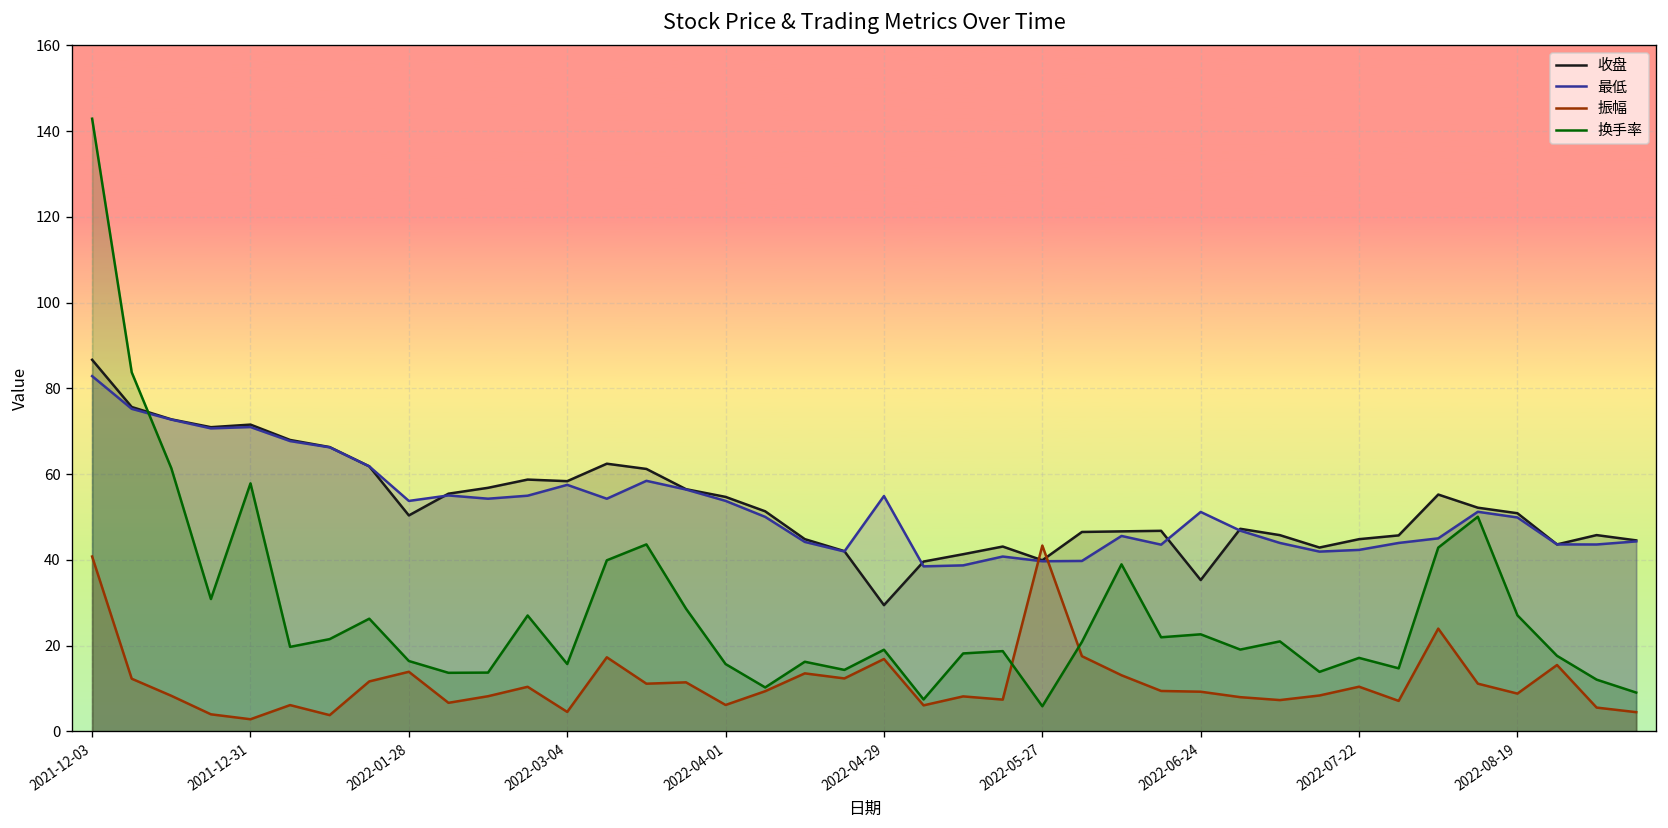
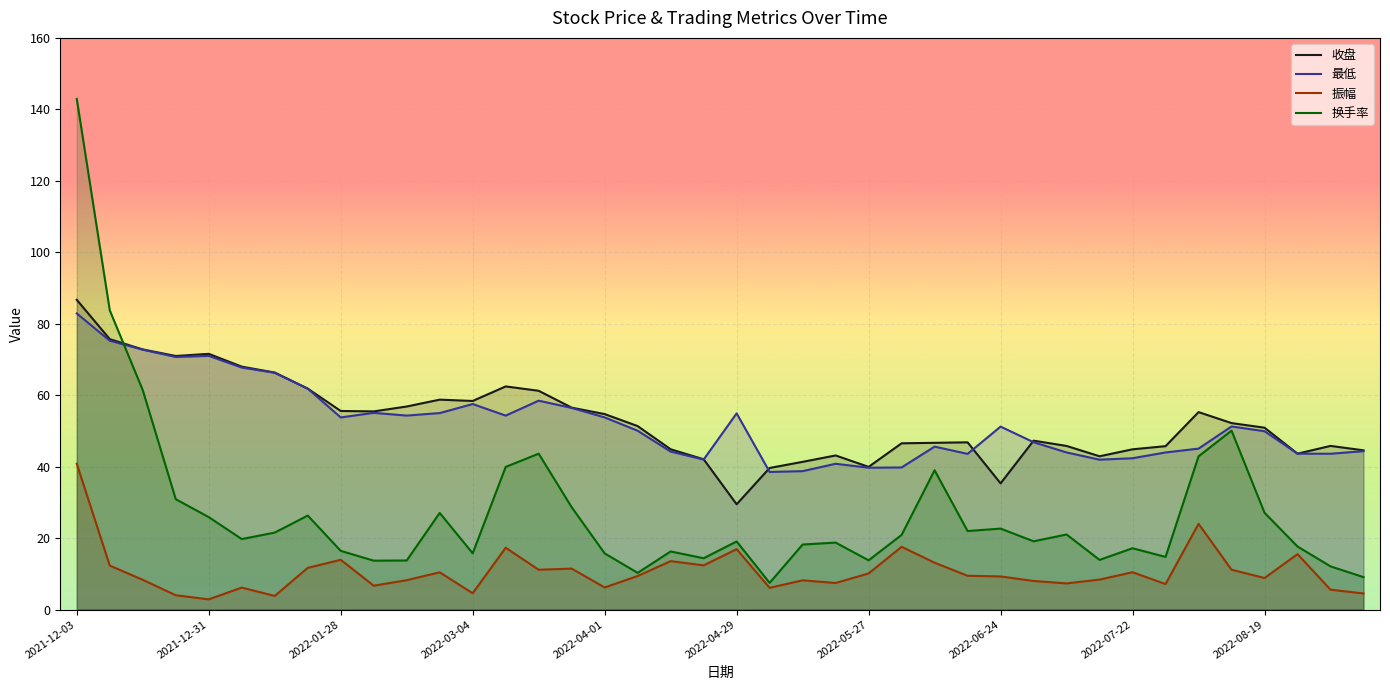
换手率, 2021-12-31: 58 -> 26
收盘, 2022-01-28: 50 -> 56
振幅, 2022-05-27: 43 -> 10
换手率, 2022-05-27: 6 -> 14
